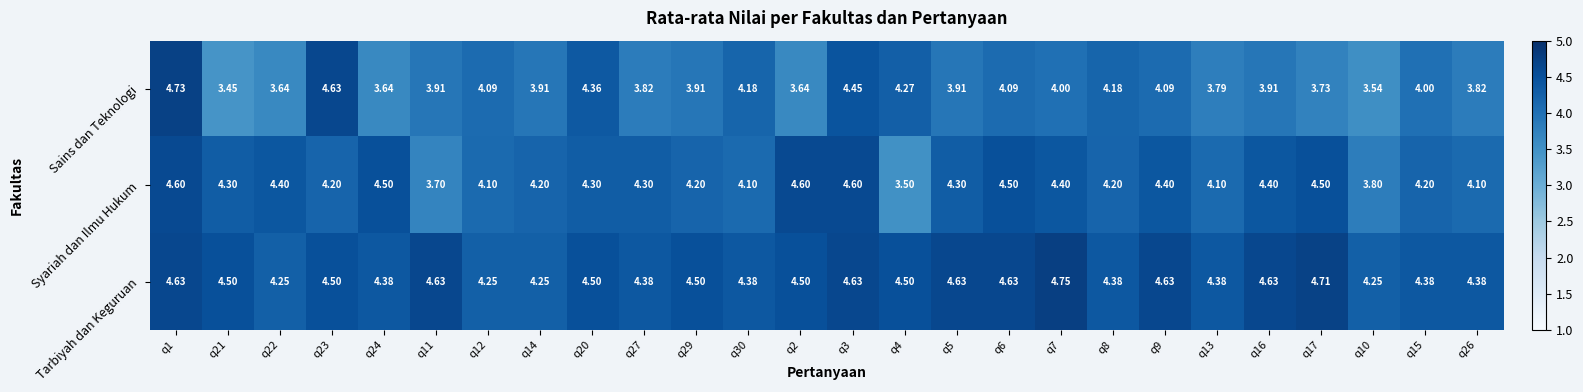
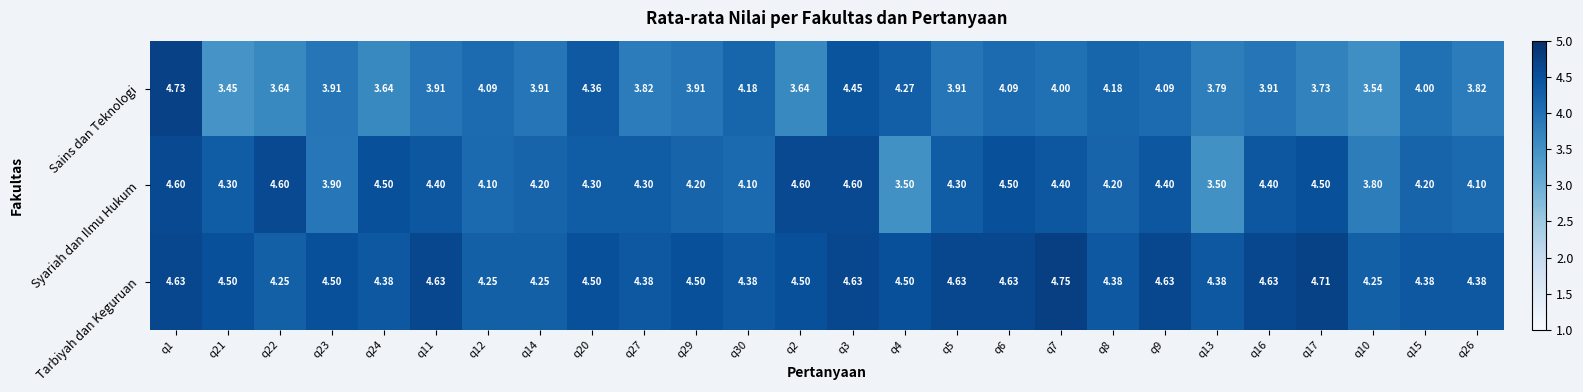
Sains dan Teknologi, q23: 4.63 -> 3.91
Syariah dan Ilmu Hukum, q22: 4.40 -> 4.60
Syariah dan Ilmu Hukum, q23: 4.20 -> 3.90
Syariah dan Ilmu Hukum, q11: 3.70 -> 4.40
Syariah dan Ilmu Hukum, q13: 4.10 -> 3.50
